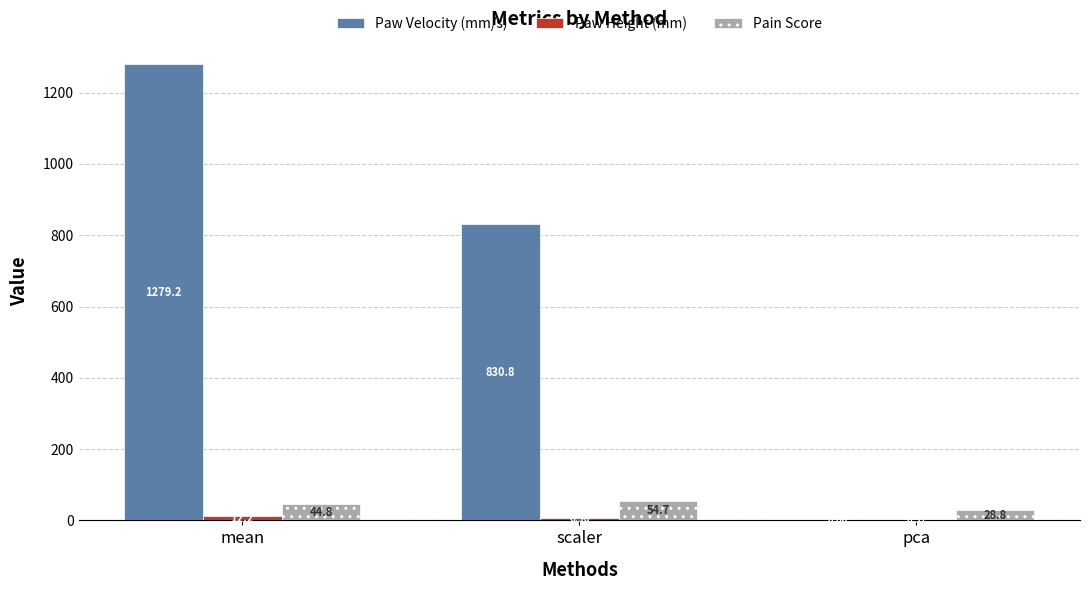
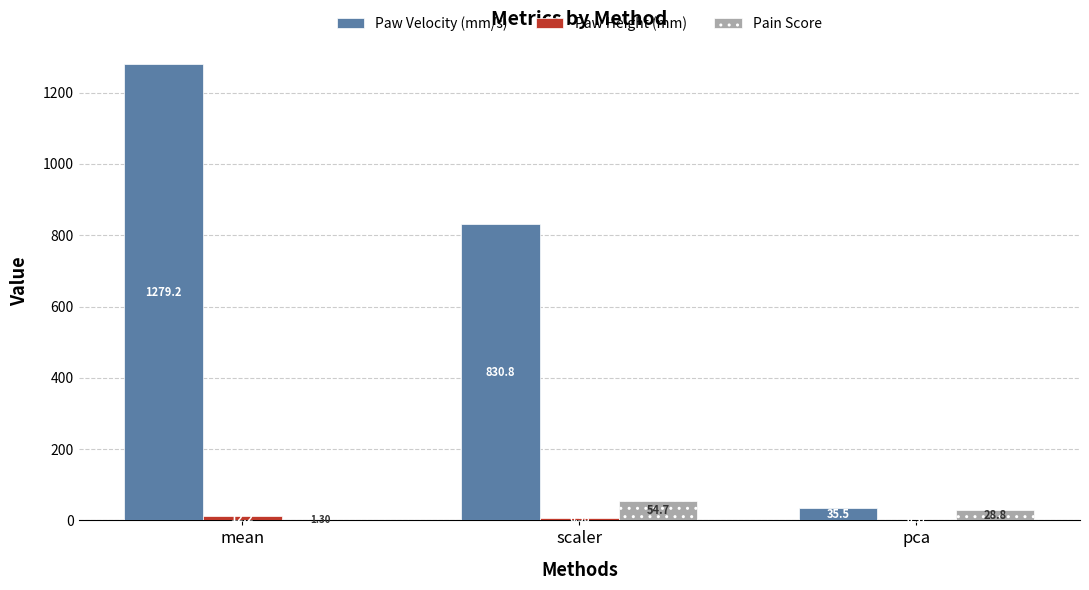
Pain Score, mean: 44.8 -> 1.30
Paw Velocity (mm/s), pca: 0 -> 40
